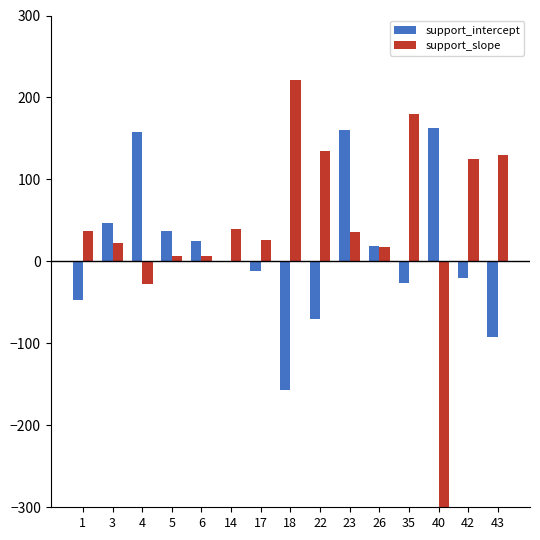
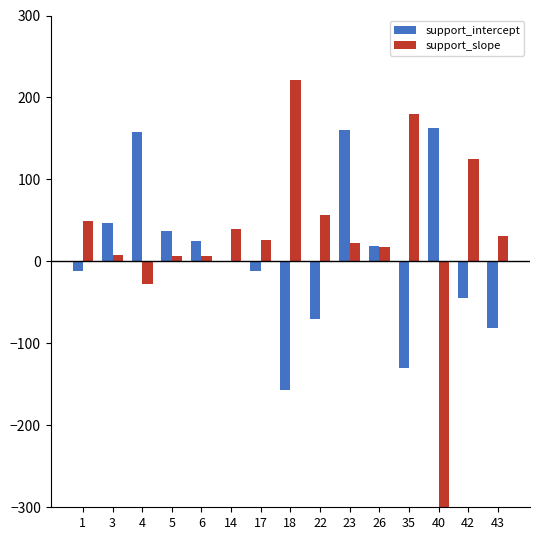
support_intercept, 1: -50 -> -10
support_slope, 1: 40 -> 50
support_slope, 3: 20 -> 10
support_slope, 22: 130 -> 60
support_slope, 23: 40 -> 20
support_intercept, 35: -30 -> -130
support_intercept, 42: -20 -> -40
support_intercept, 43: -90 -> -80
support_slope, 43: 130 -> 30
